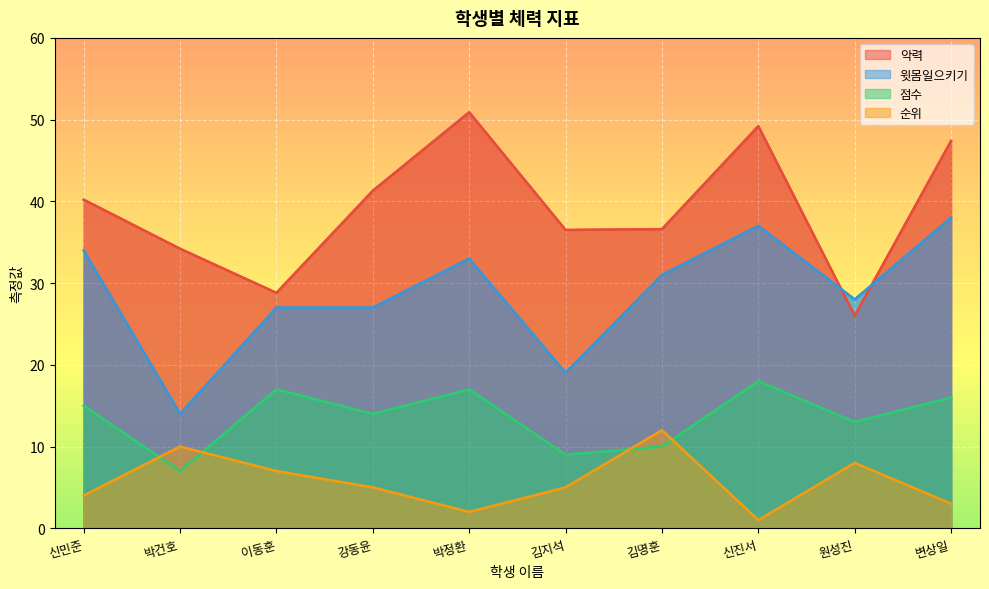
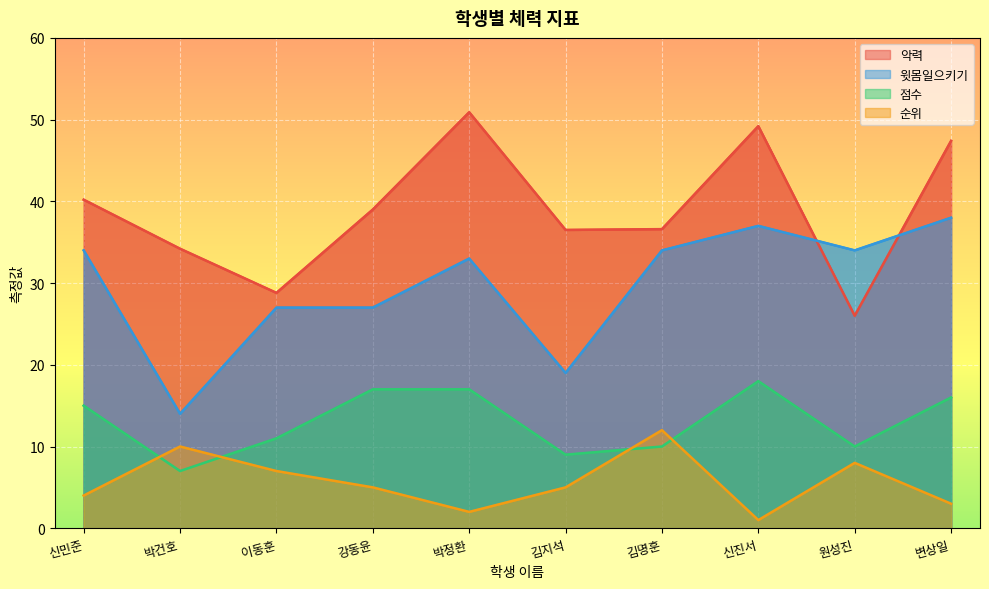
점수, 이동훈: 17 -> 11
악력, 강동윤: 41 -> 39
점수, 강동윤: 14 -> 17
윗몸일으키기, 김명훈: 31 -> 34
윗몸일으키기, 원성진: 28 -> 34
점수, 원성진: 13 -> 10
